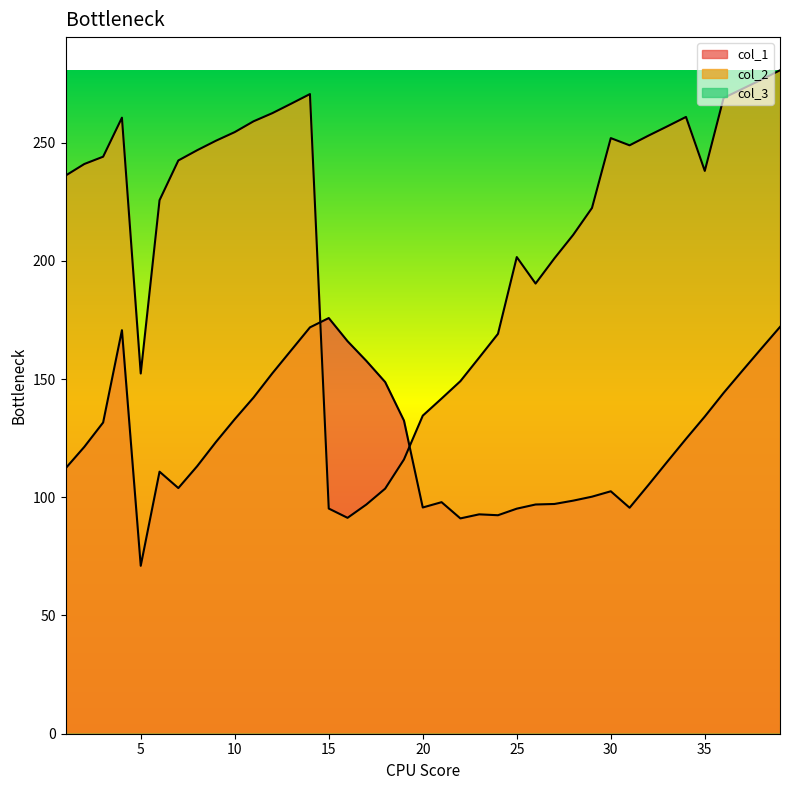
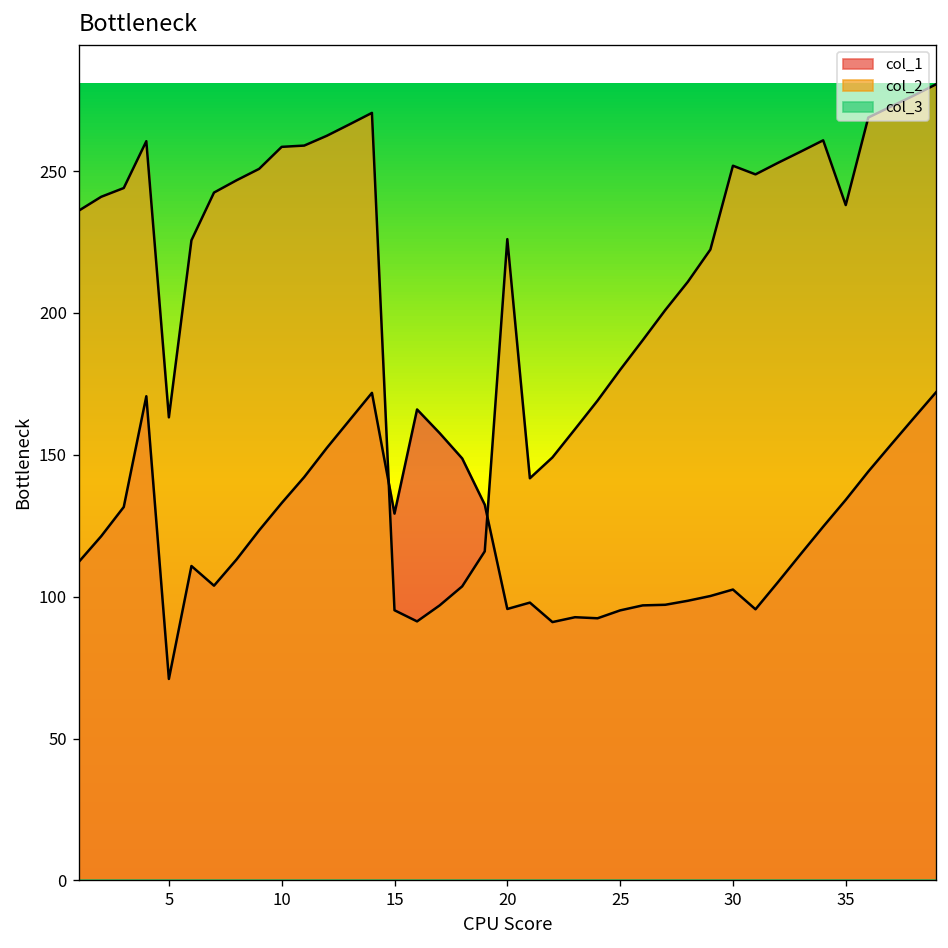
col_2, 5: 152 -> 163
col_2, 10: 254 -> 259
col_1, 15: 176 -> 129
col_2, 20: 135 -> 226
col_2, 25: 202 -> 180
